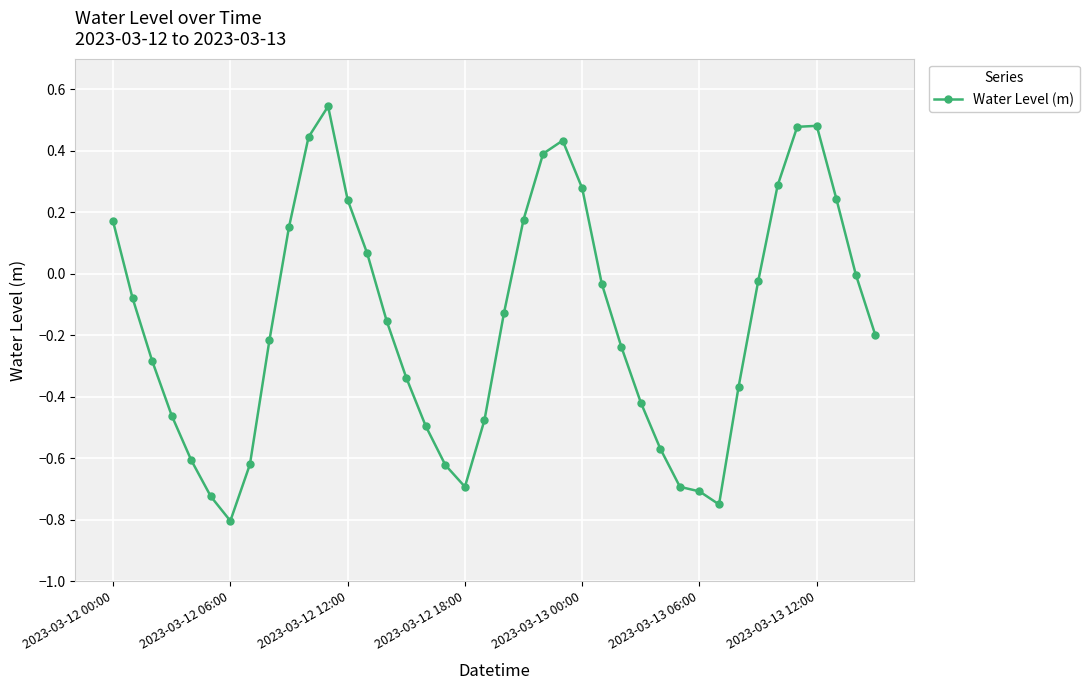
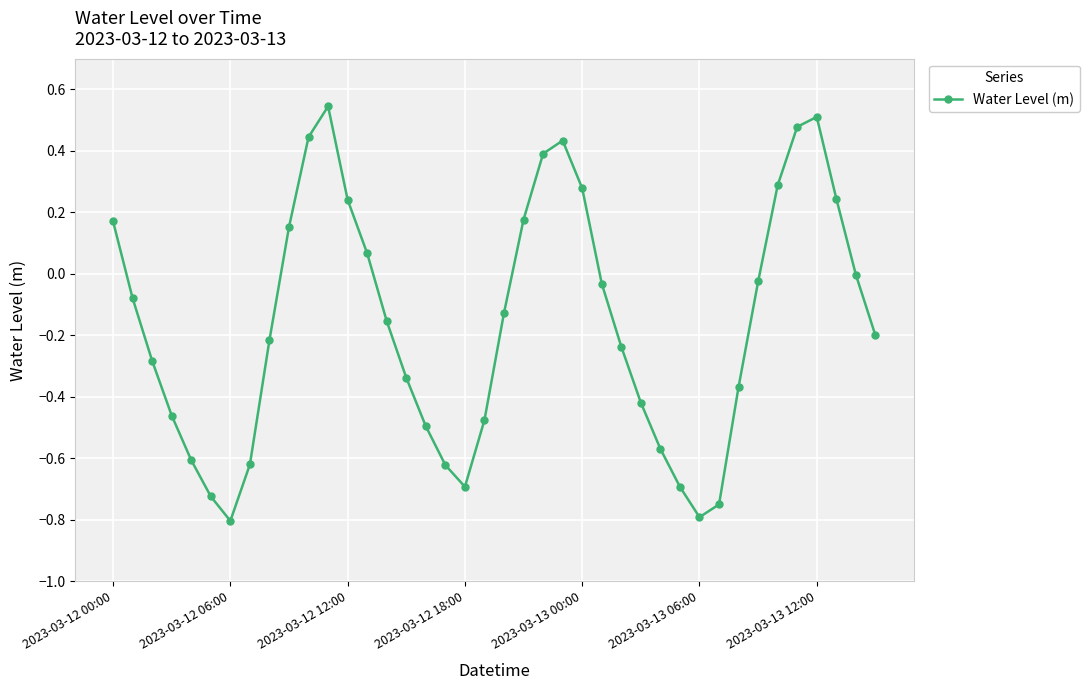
2023-03-13 06:00: -0.71 -> -0.79
2023-03-13 12:00: 0.48 -> 0.51
